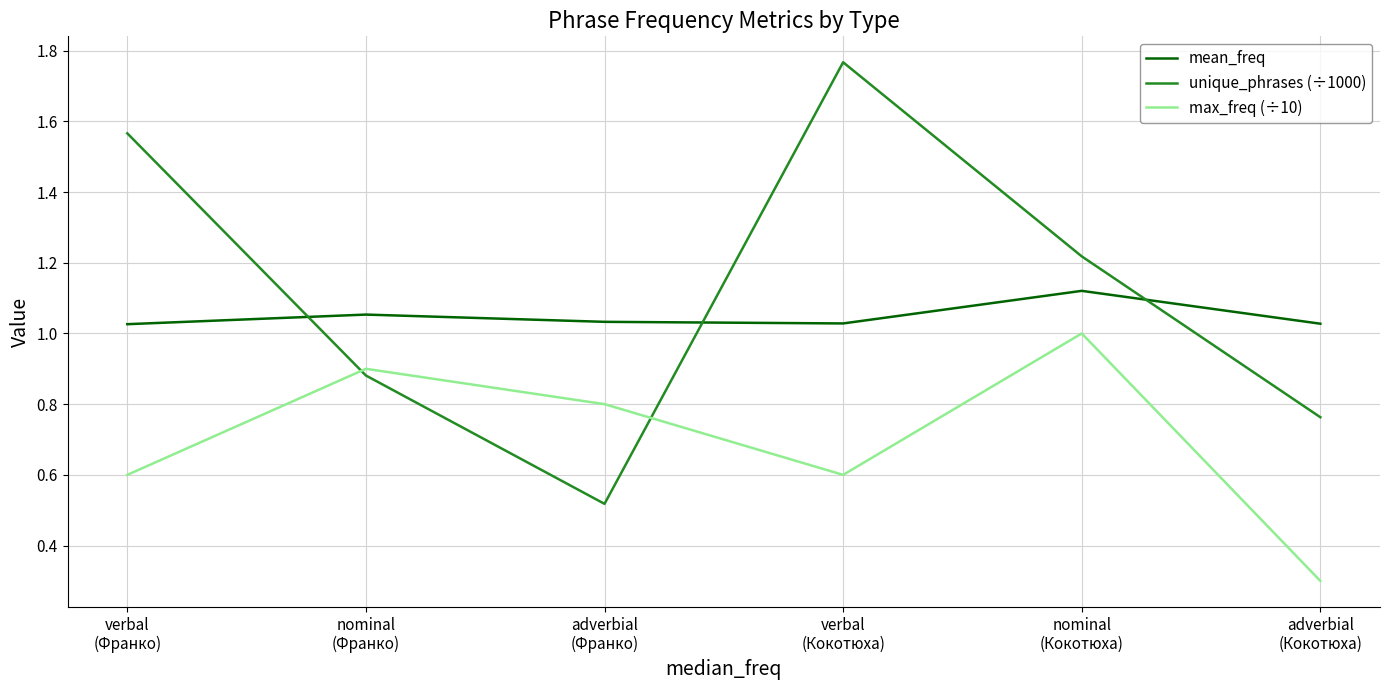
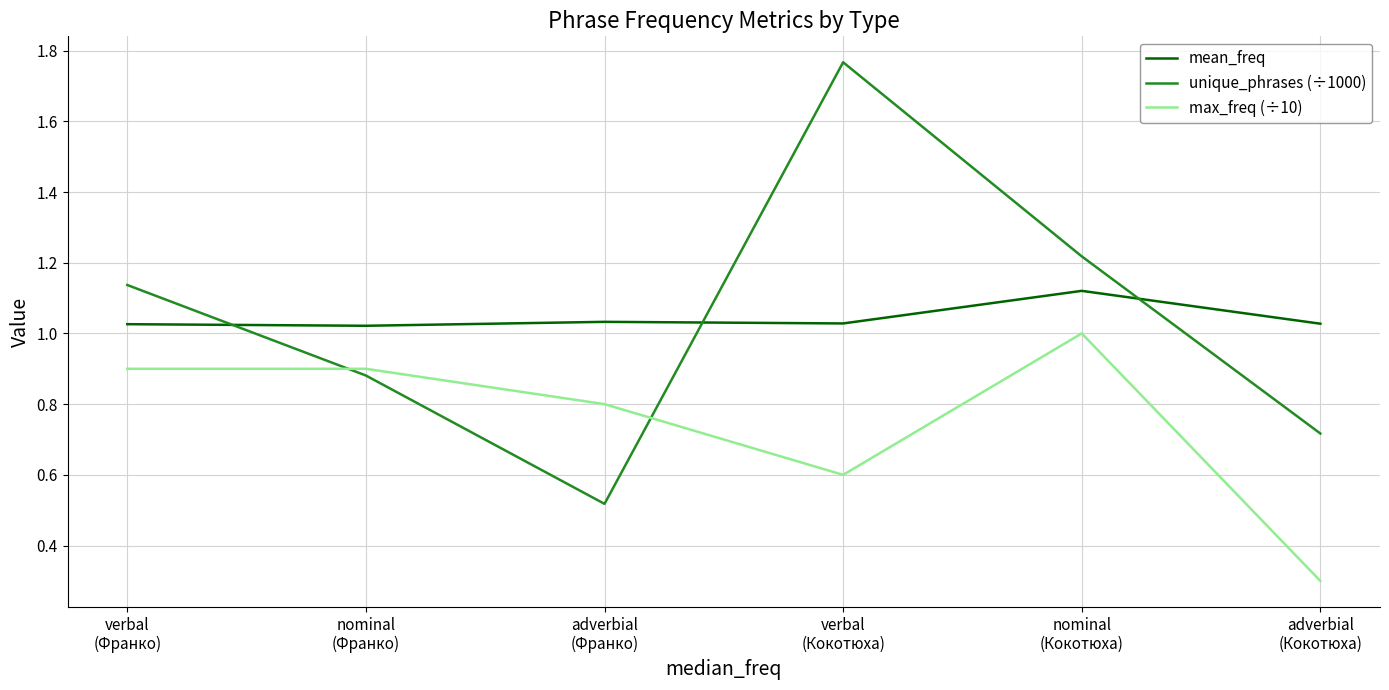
unique_phrases (÷1000), verbal (Франко): 1.57 -> 1.14
max_freq (÷10), verbal (Франко): 0.60 -> 0.90
mean_freq, nominal (Франко): 1.05 -> 1.02
unique_phrases (÷1000), adverbial (Кокотюха): 0.76 -> 0.72
